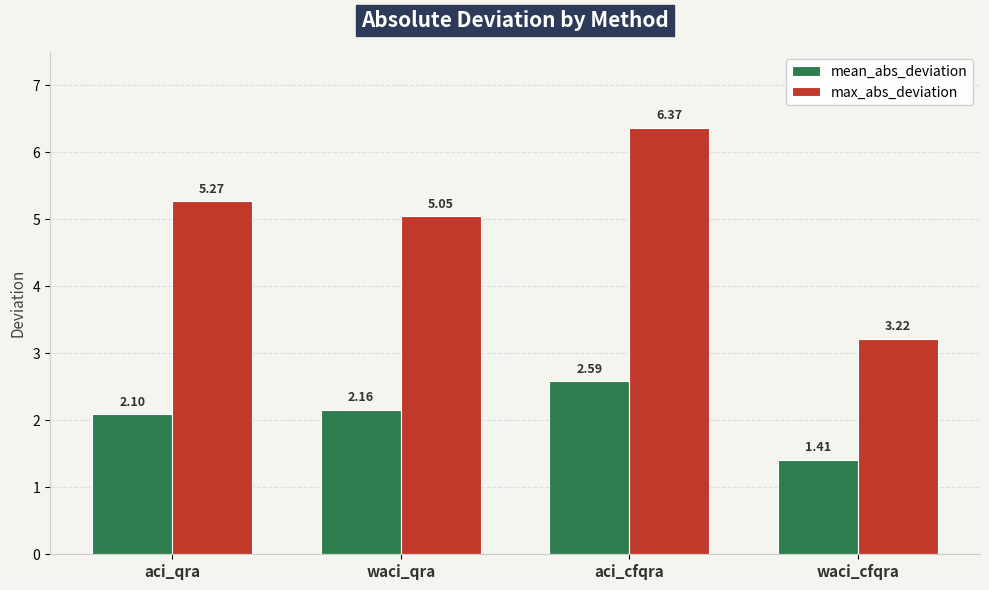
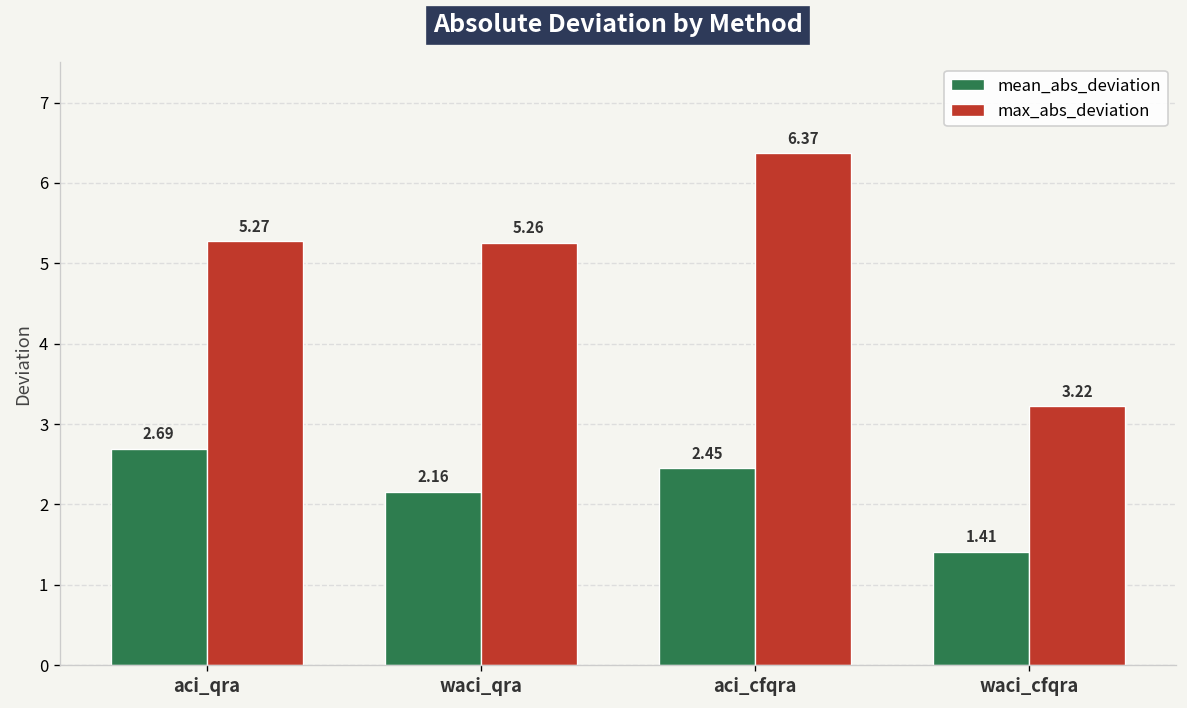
mean_abs_deviation, aci_qra: 2.10 -> 2.69
max_abs_deviation, waci_qra: 5.05 -> 5.26
mean_abs_deviation, aci_cfqra: 2.59 -> 2.45
